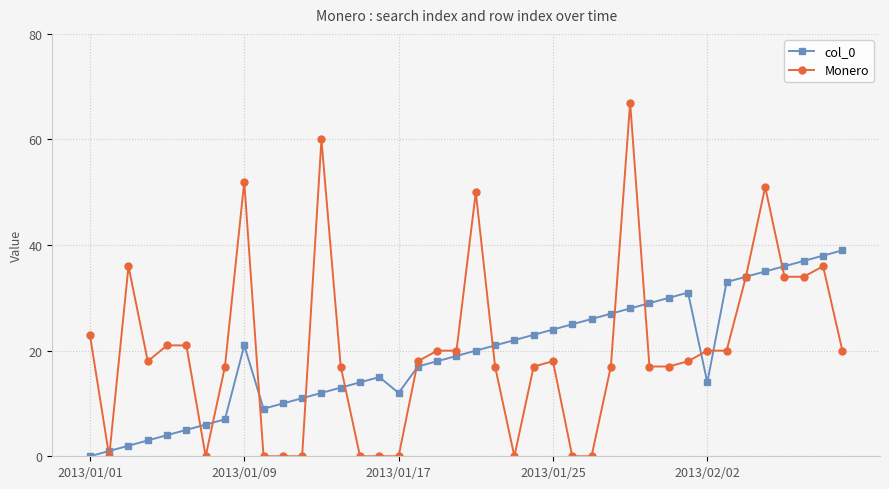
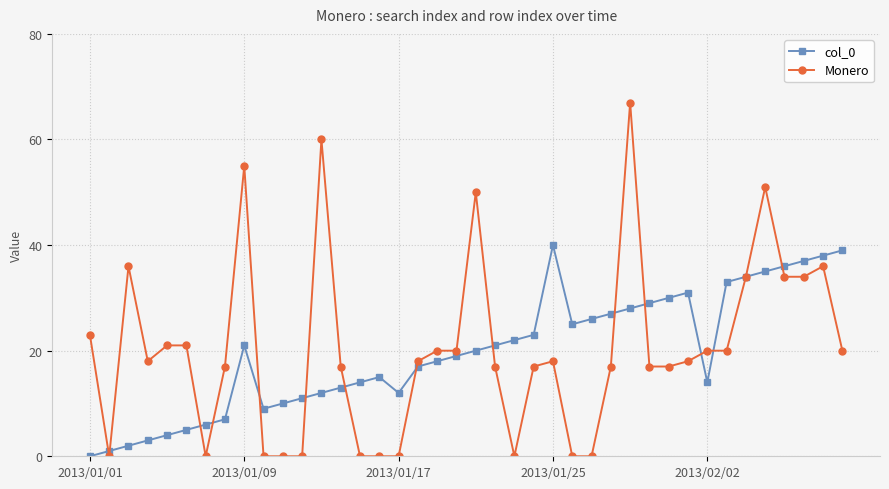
Monero, 2013/01/09: 52 -> 55
col_0, 2013/01/25: 24 -> 40
